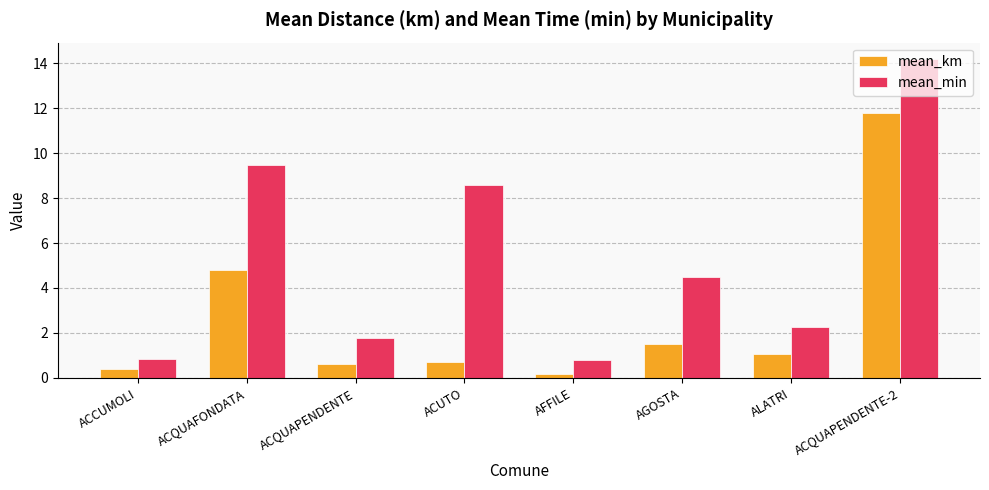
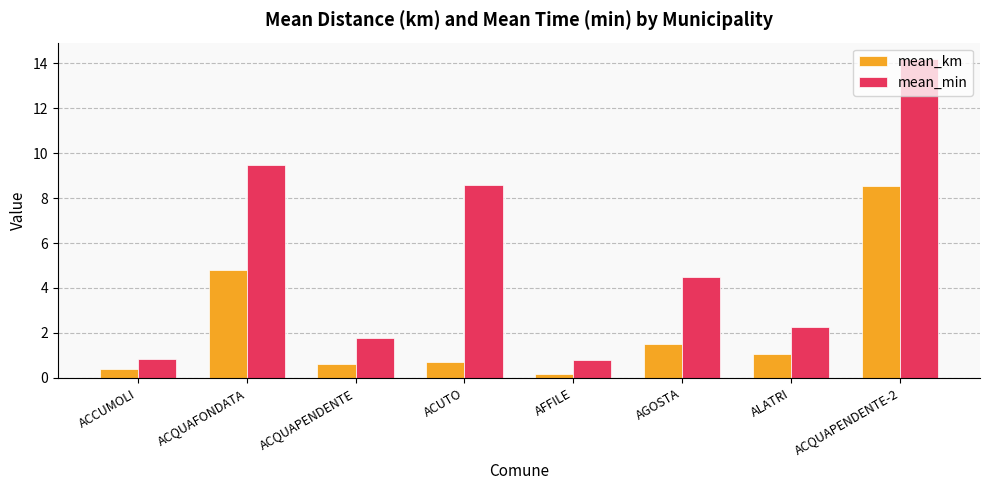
mean_km, ACQUAPENDENTE-2: 11.8 -> 8.6
